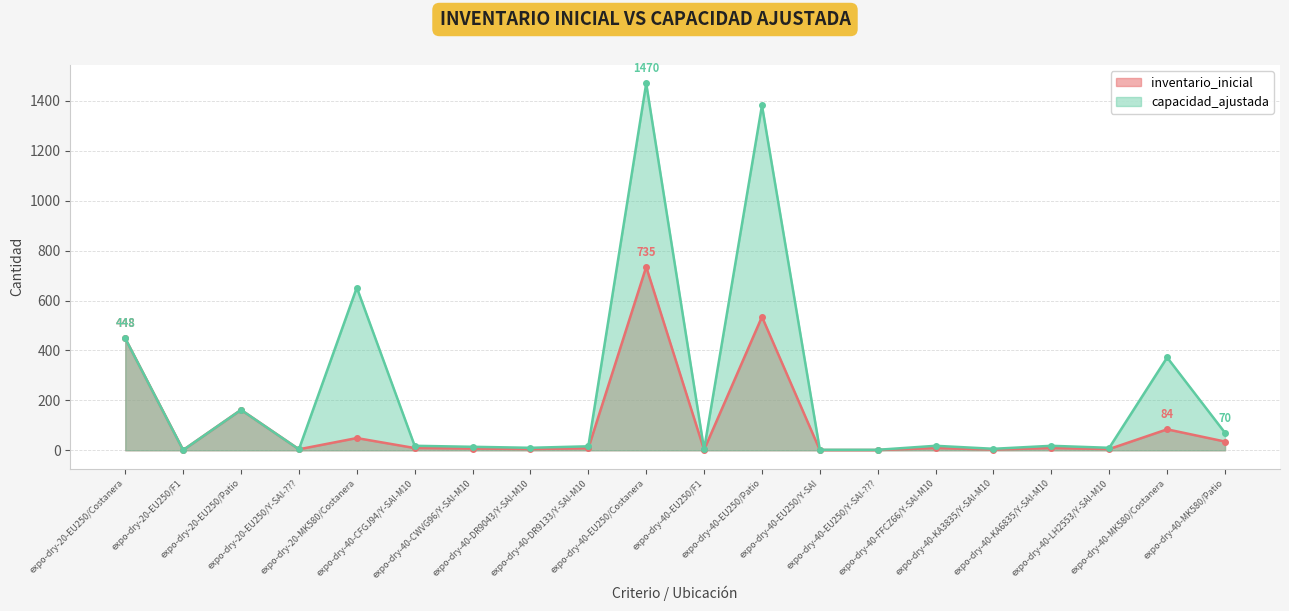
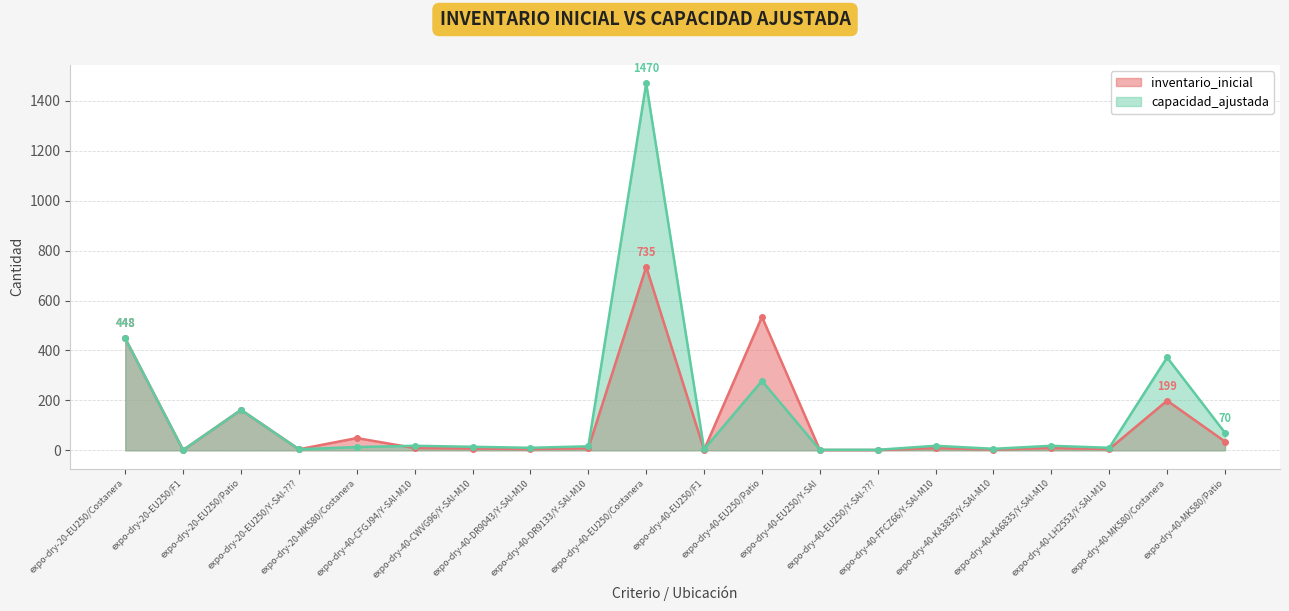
capacidad_ajustada, expo-dry-20-MK580/Costanera: 650 -> 10
capacidad_ajustada, expo-dry-40-EU250/Patio: 1380 -> 280
inventario_inicial, expo-dry-40-MK580/Costanera: 84 -> 199
